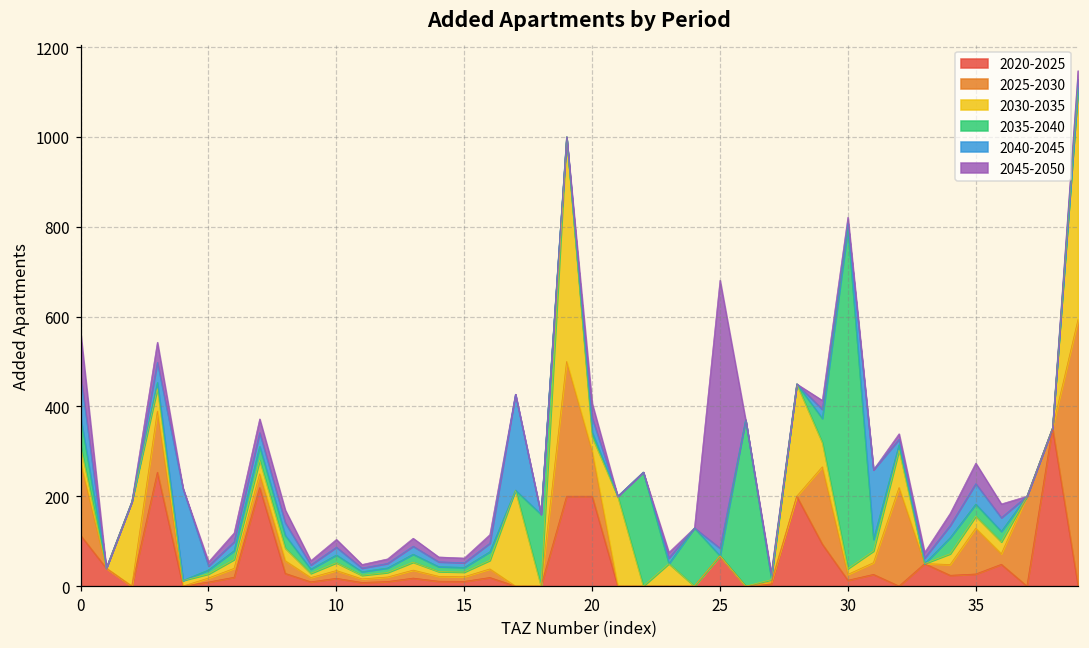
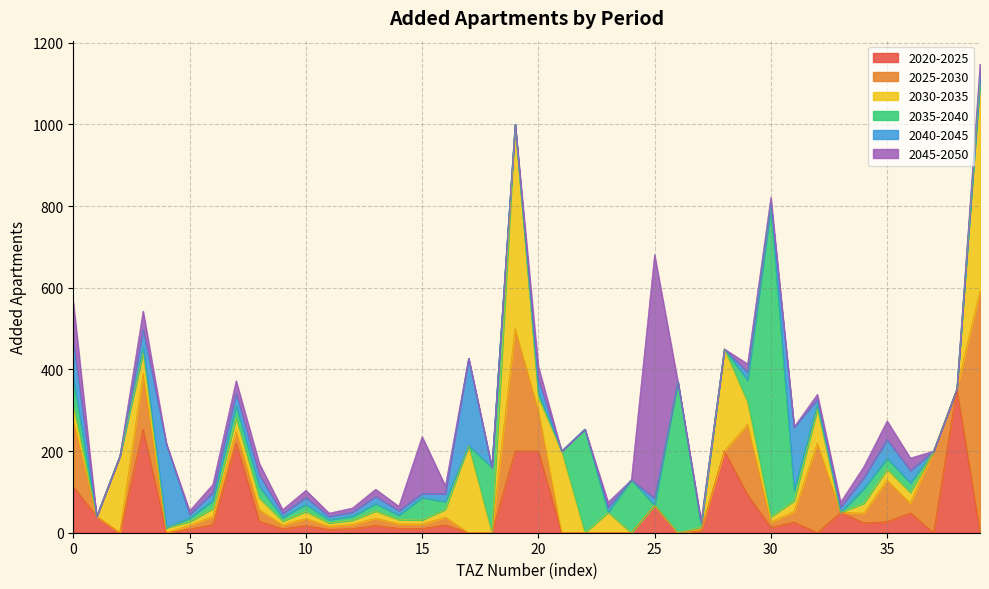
2035-2040, 15: 10 -> 50
2045-2050, 15: 10 -> 140
